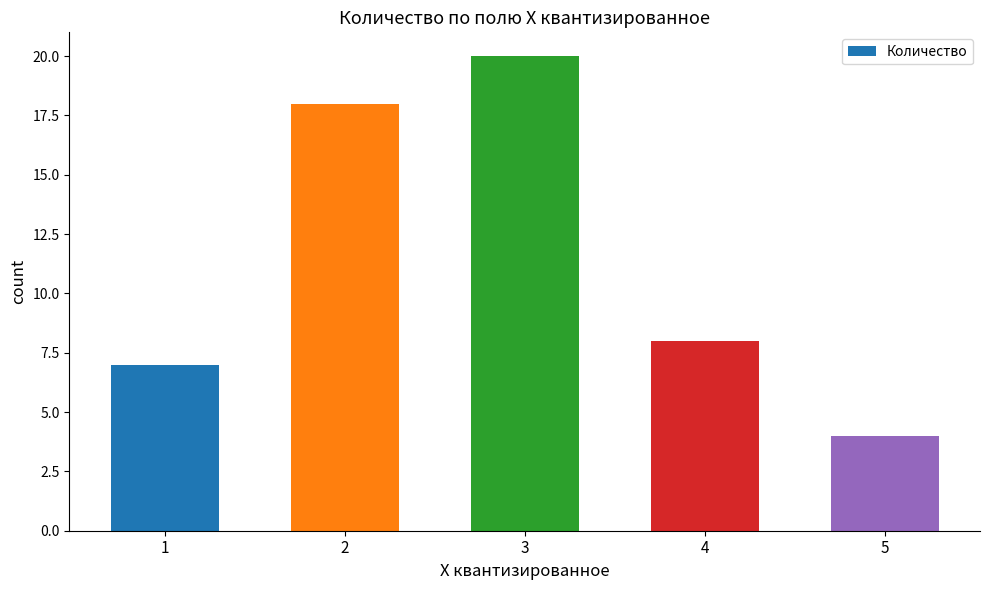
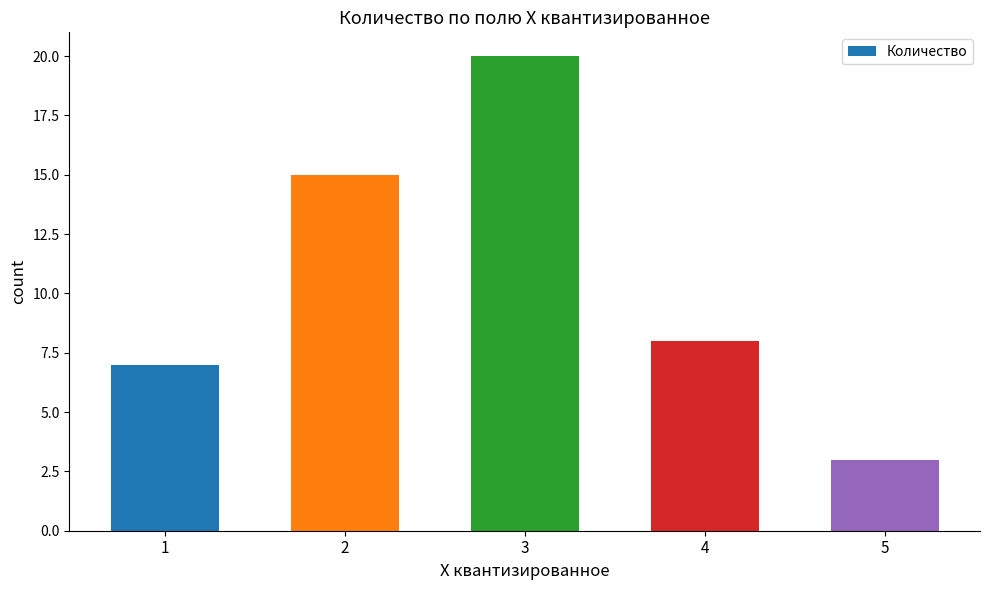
2: 18 -> 15
5: 4 -> 3
